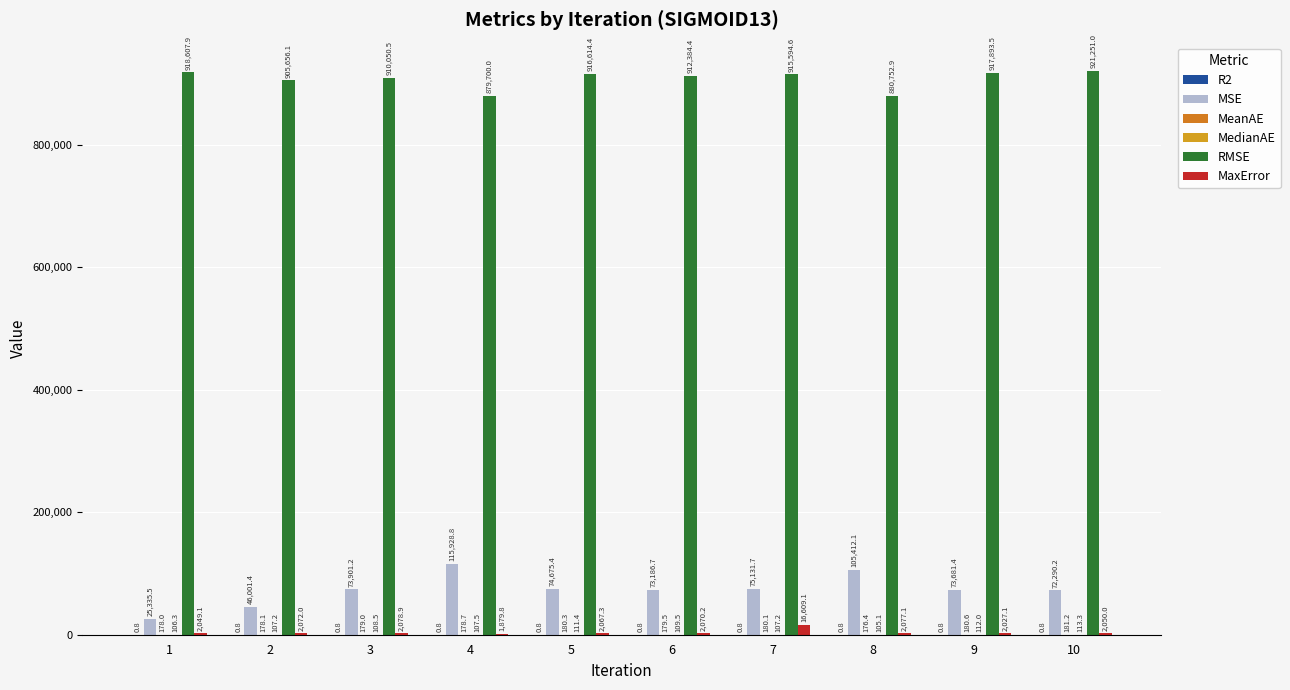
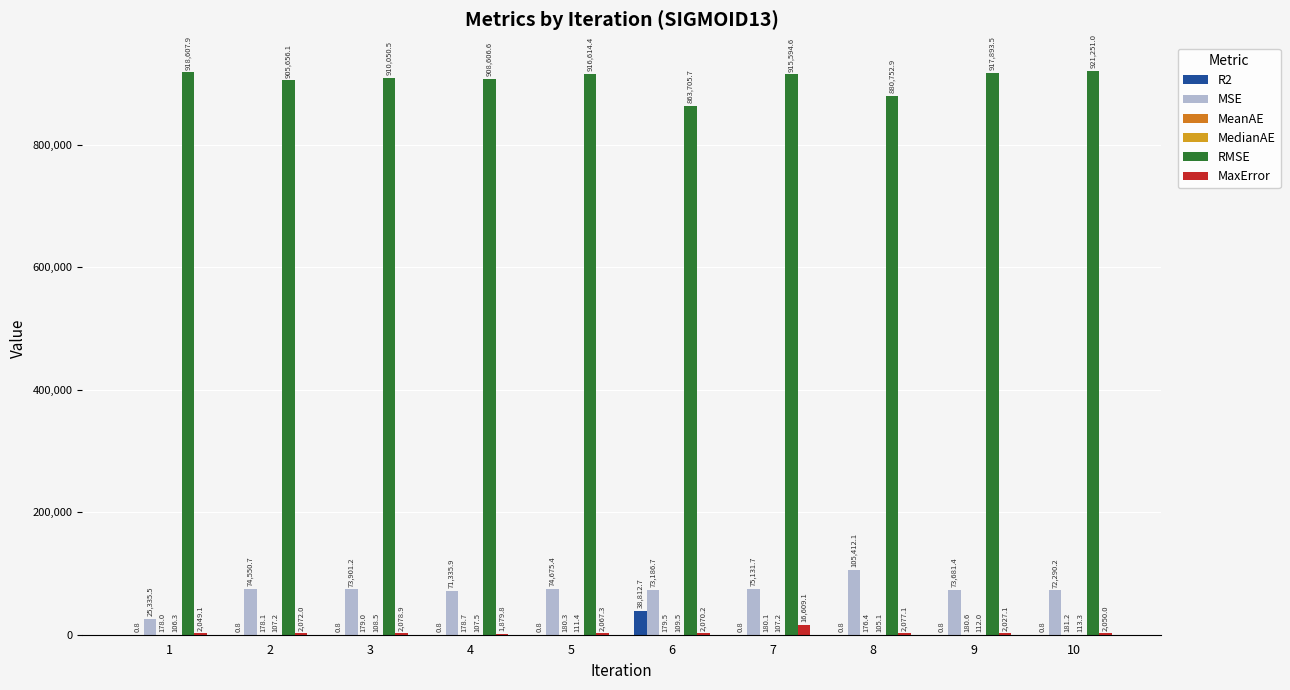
MSE, 2: 46,001.4 -> 74,550.7
MSE, 4: 115,928.8 -> 71,335.9
RMSE, 4: 879,700.0 -> 908,606.6
R2, 6: 0.8 -> 38,812.7
RMSE, 6: 912,384.4 -> 863,705.7
